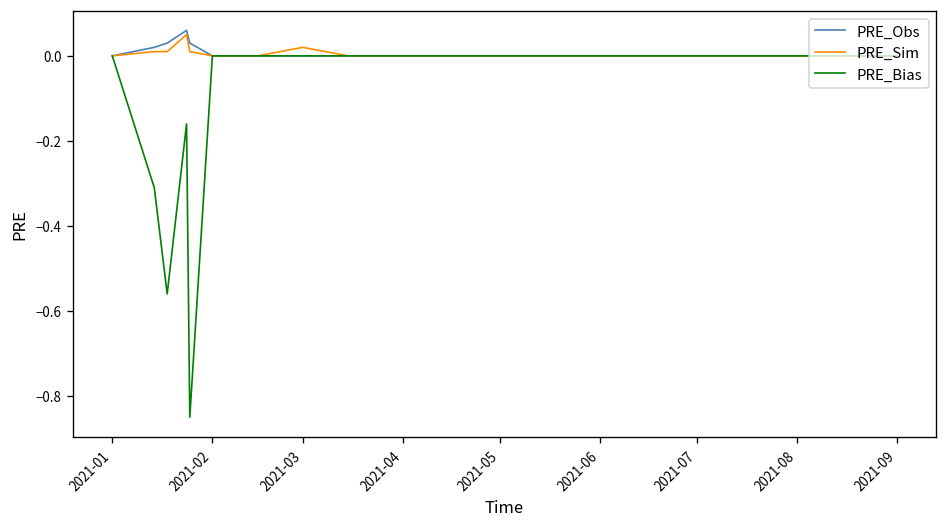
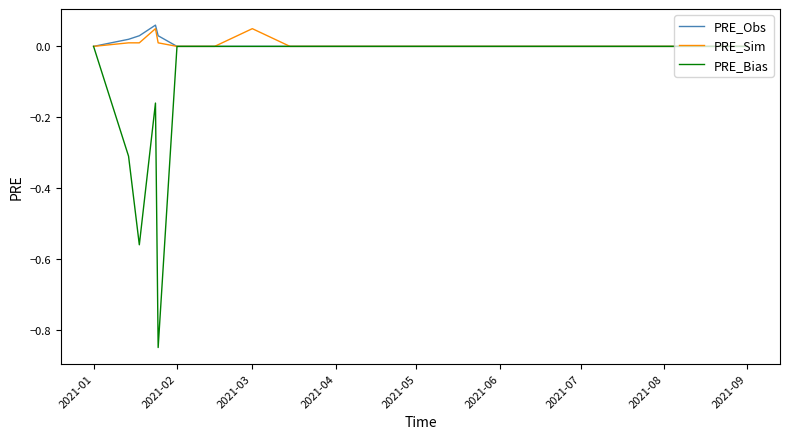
PRE_Sim, 2021-03: 0.02 -> 0.05
